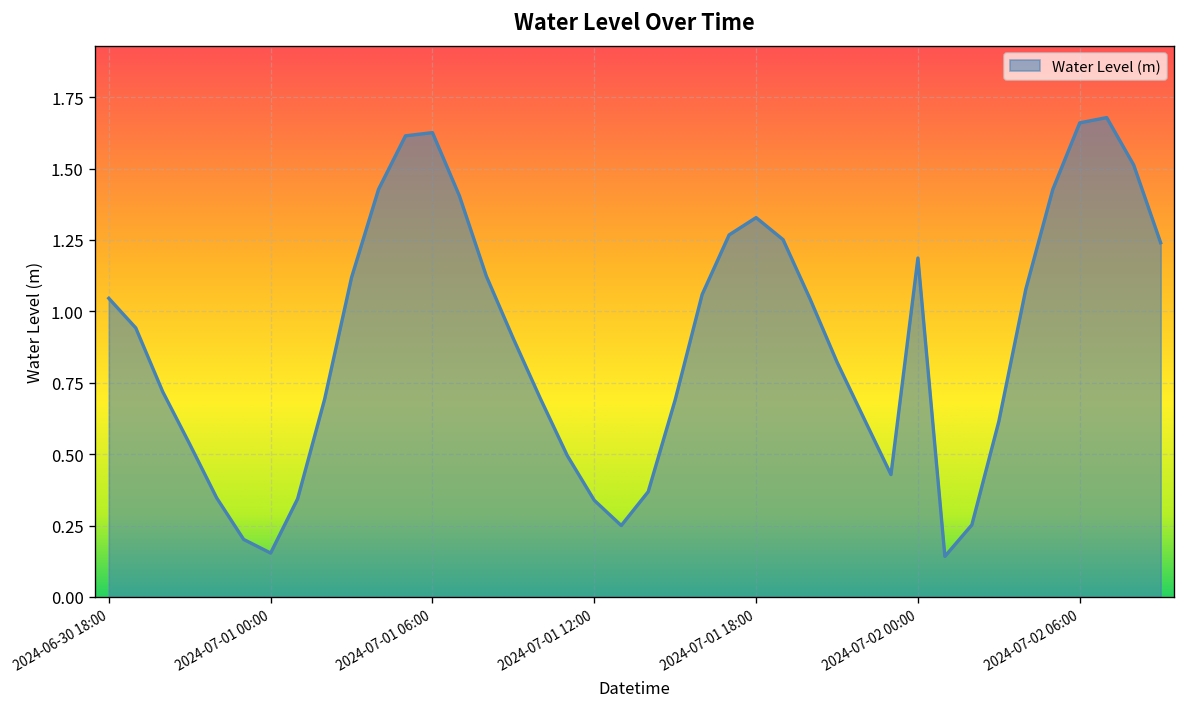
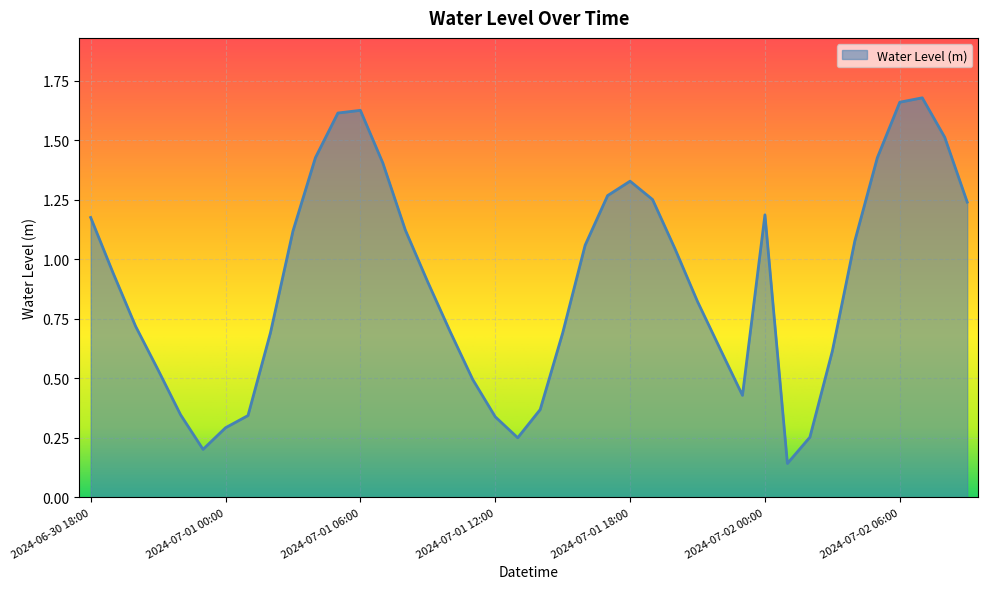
2024-06-30 18:00: 1.05 -> 1.18
2024-07-01 00:00: 0.15 -> 0.29
